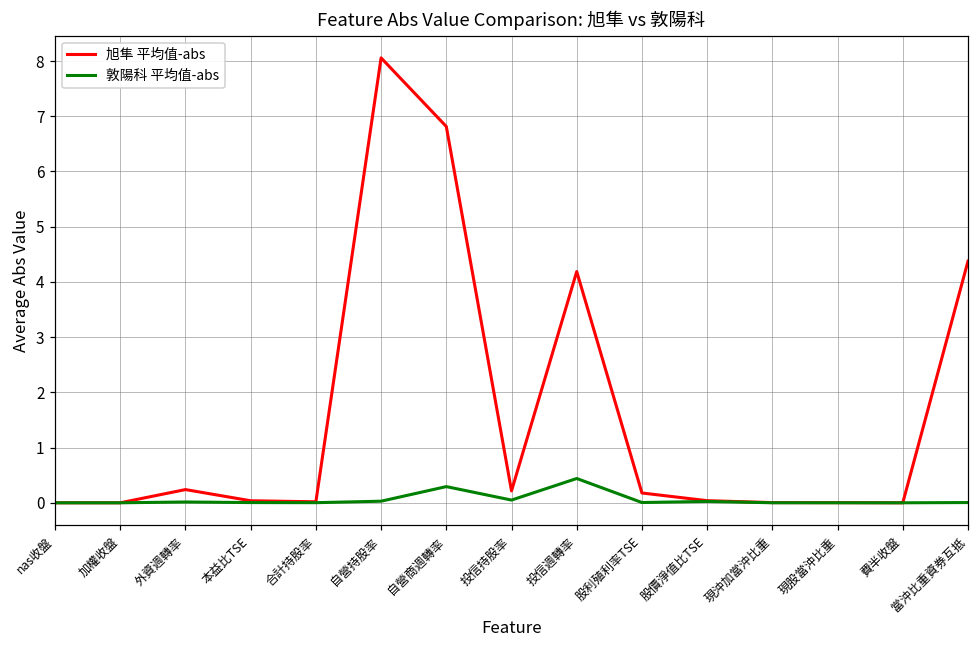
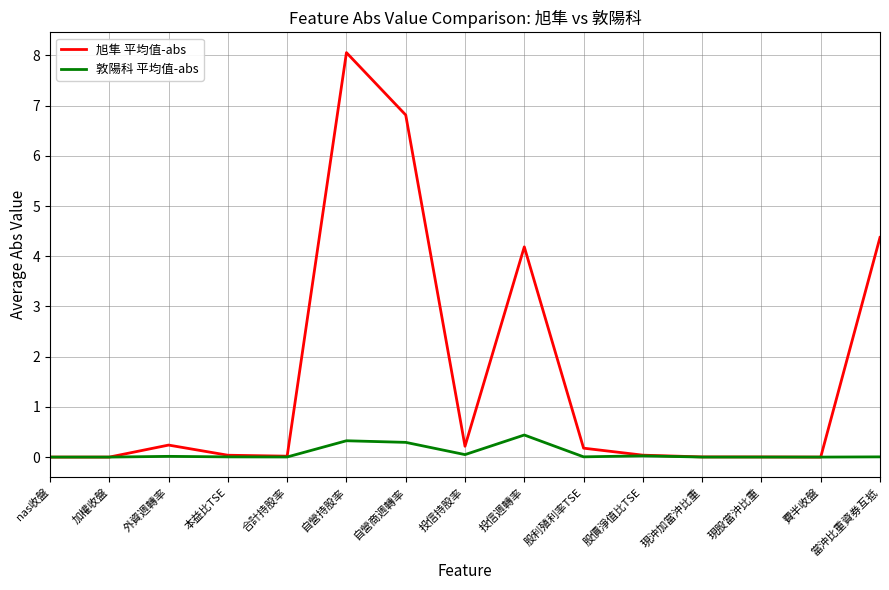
敦陽科 平均值-abs, 自營持股率: 0.0 -> 0.3
